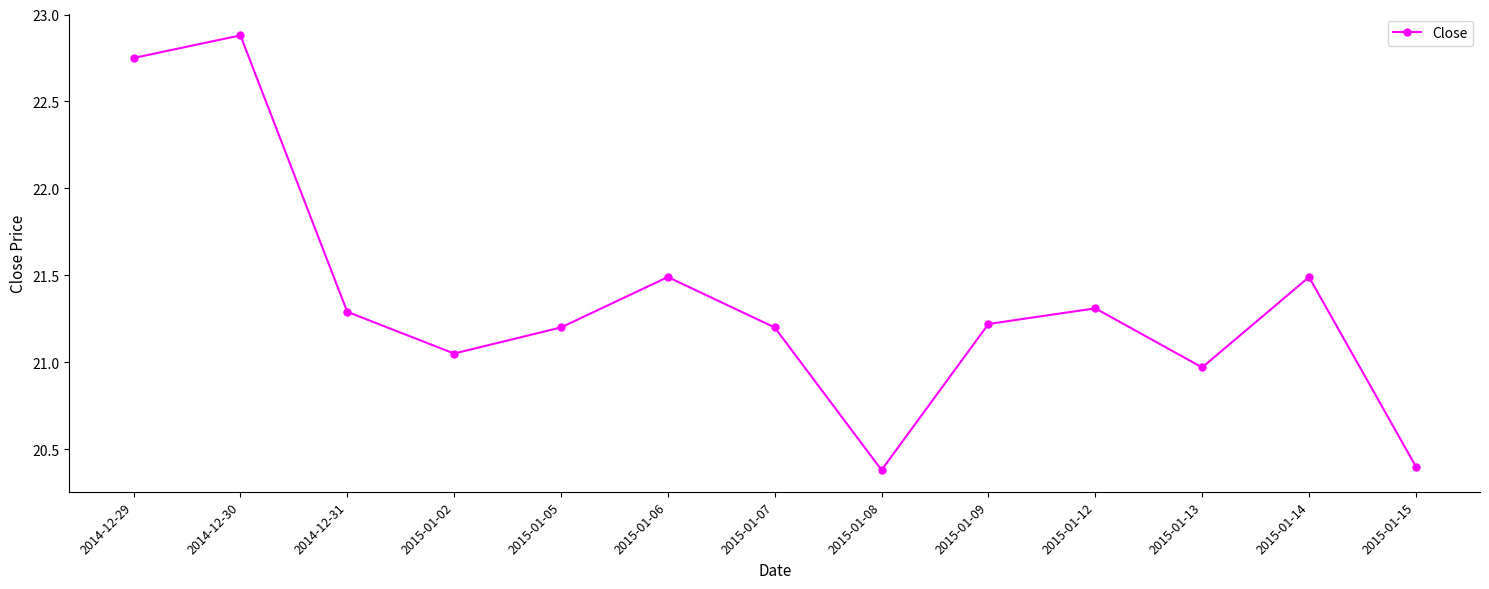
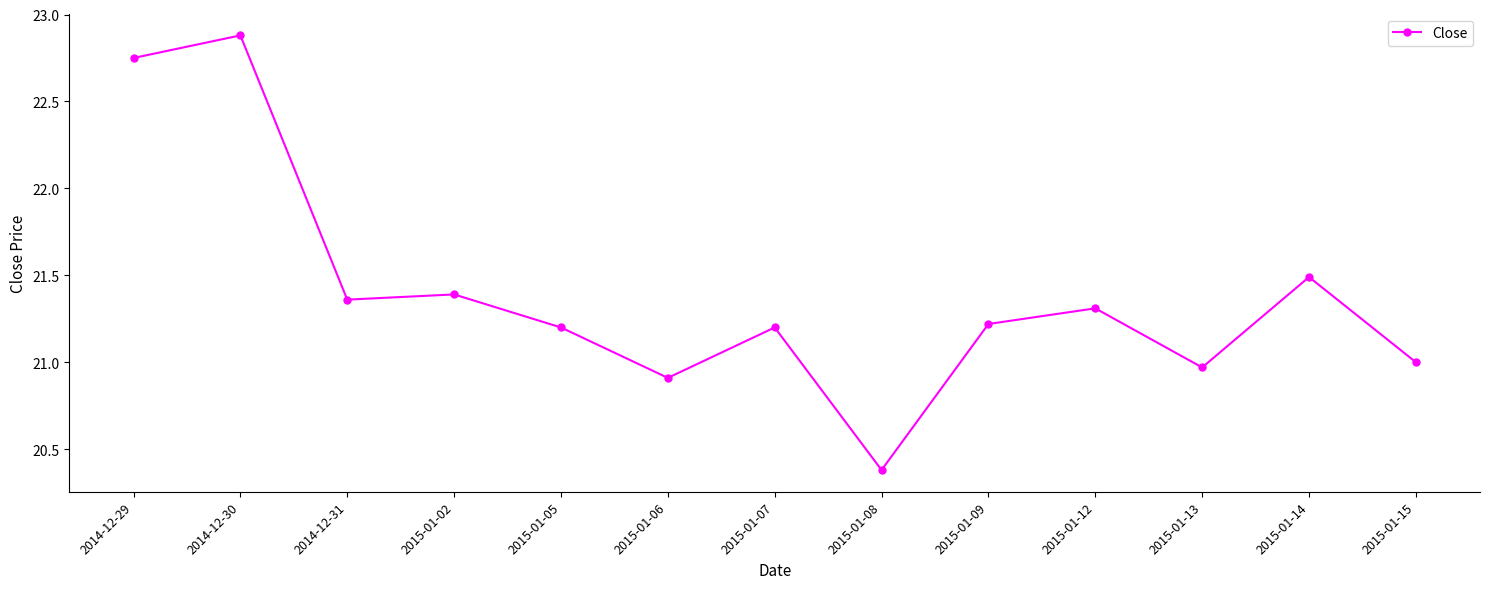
2014-12-31: 21.29 -> 21.36
2015-01-02: 21.05 -> 21.39
2015-01-06: 21.49 -> 20.91
2015-01-15: 20.4 -> 21.0
